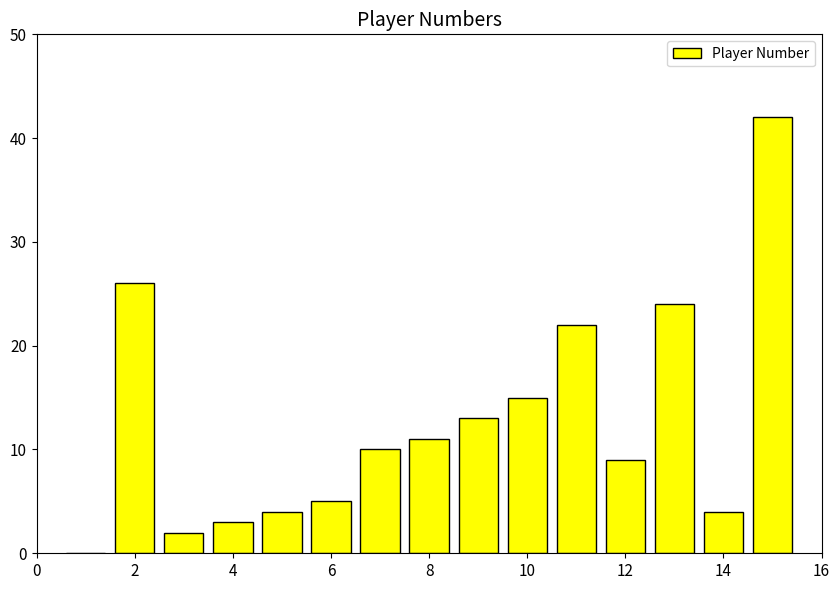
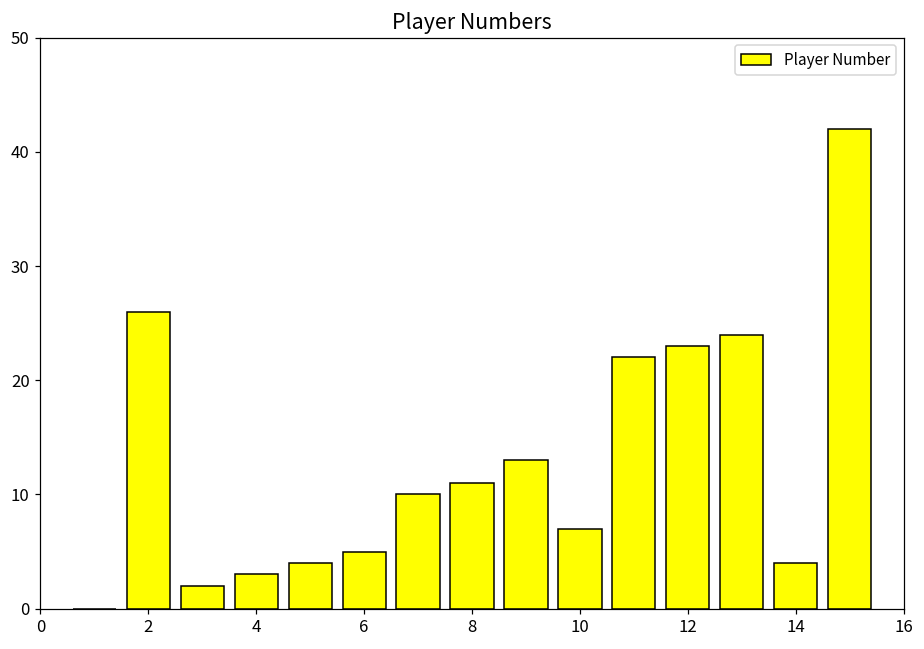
10: 15 -> 7
12: 9 -> 23
